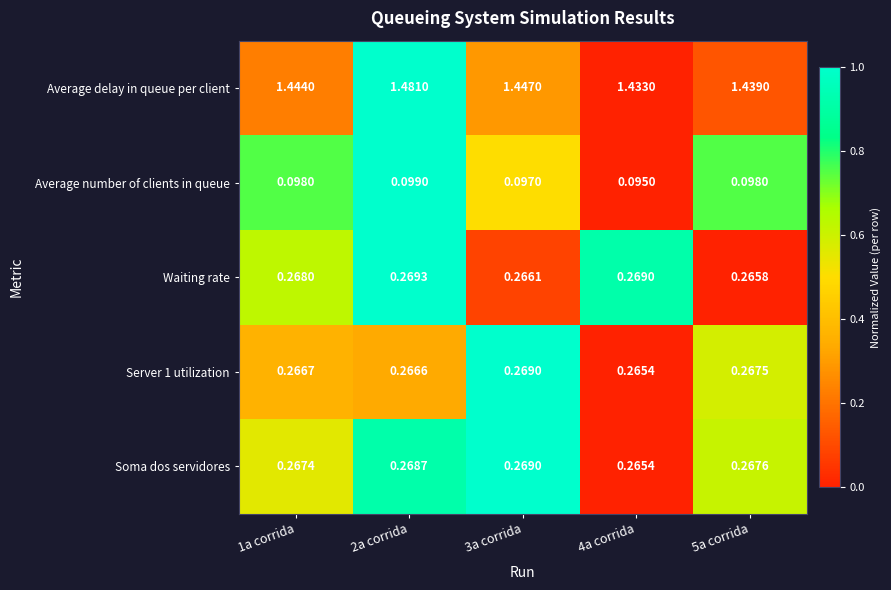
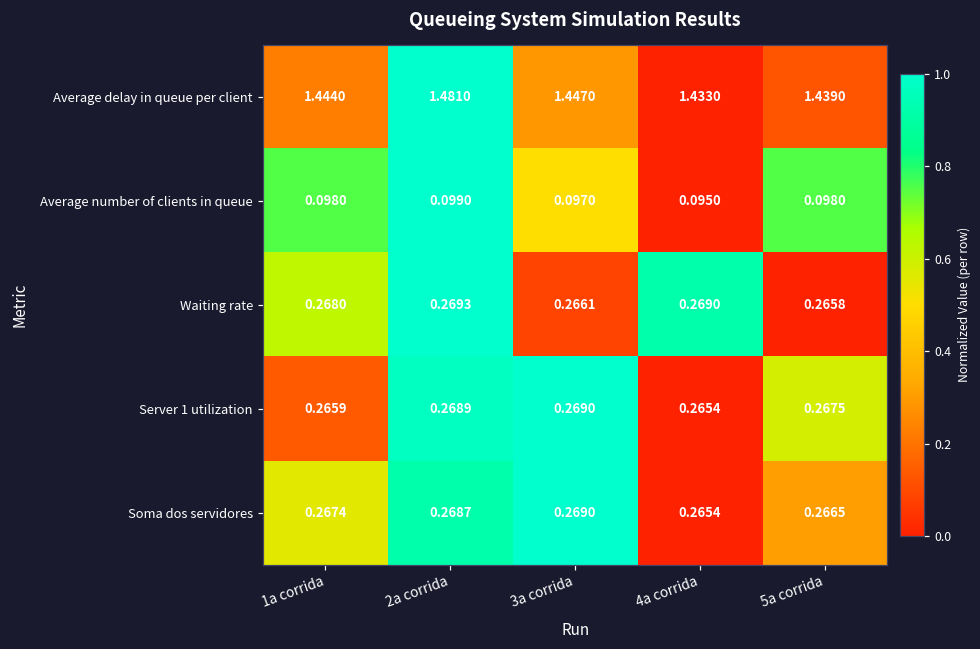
Server 1 utilization, 1a corrida: 0.2667 -> 0.2659
Server 1 utilization, 2a corrida: 0.2666 -> 0.2689
Soma dos servidores, 5a corrida: 0.2676 -> 0.2665
